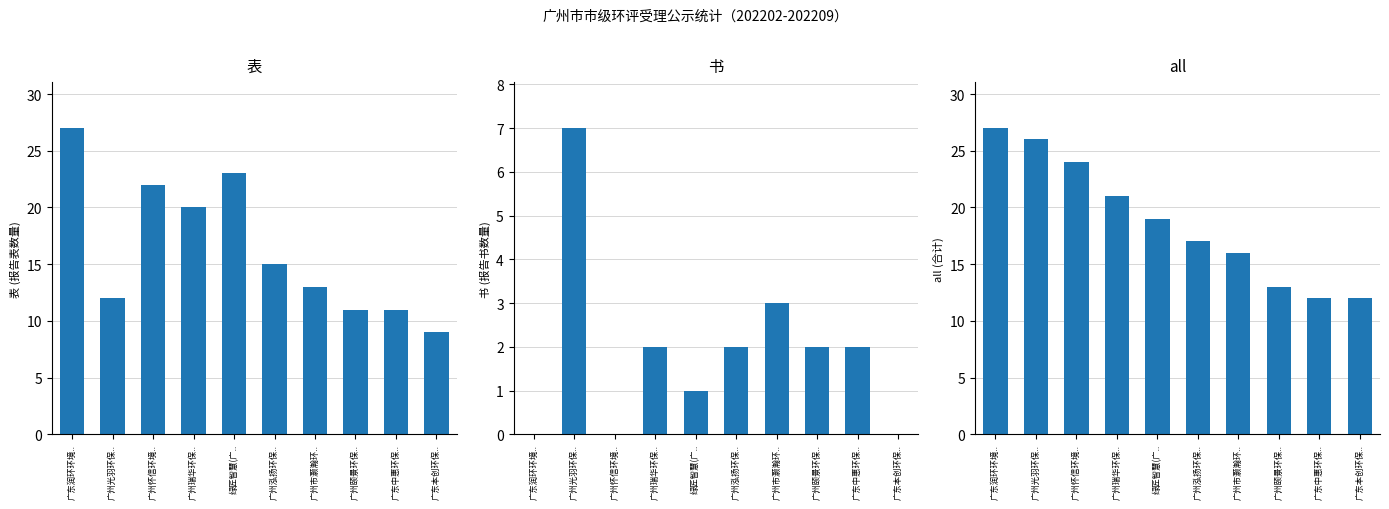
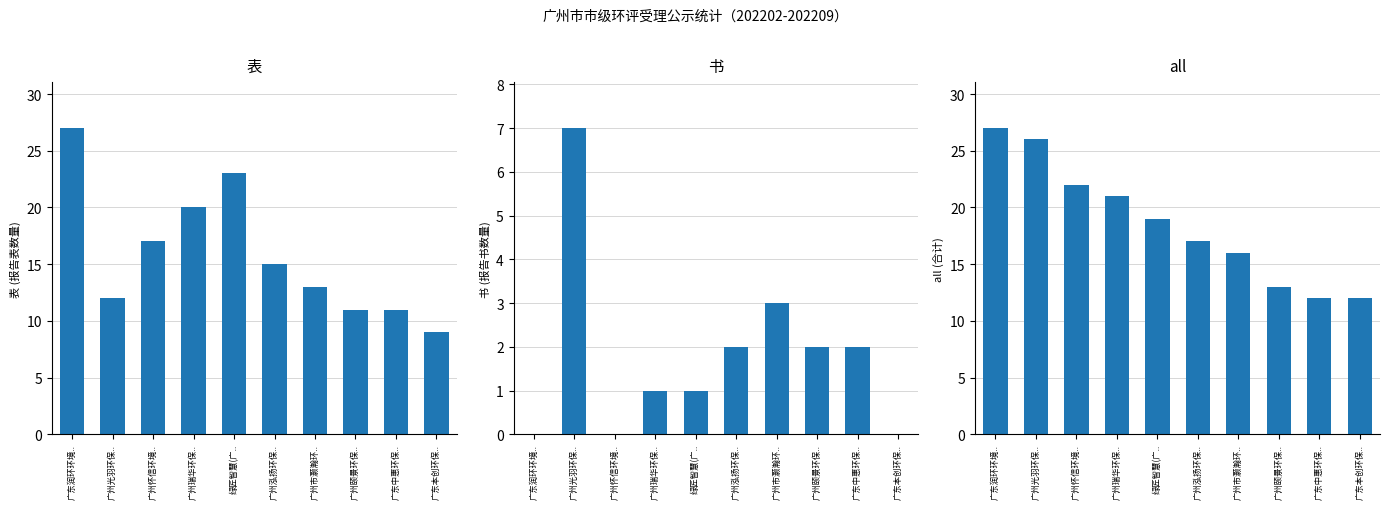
表, 广州怀信环境..: 22 -> 17
书, 广州瑞华环保..: 2 -> 1
all, 广州怀信环境..: 24 -> 22
